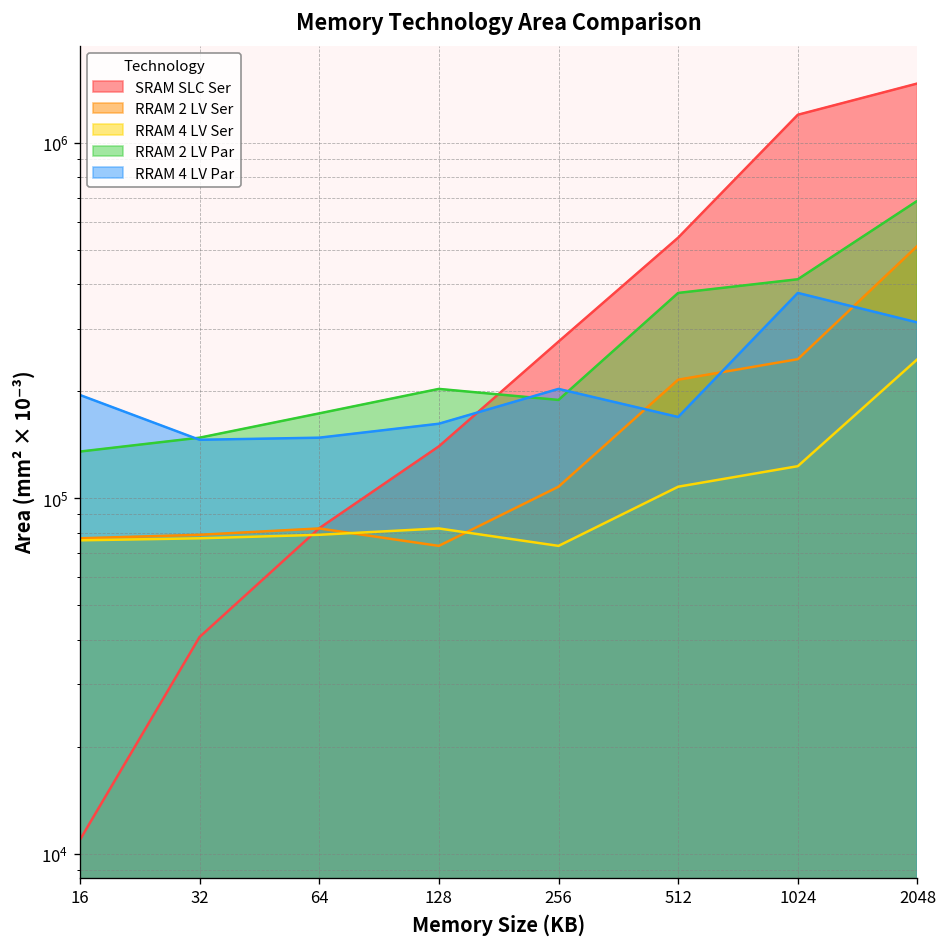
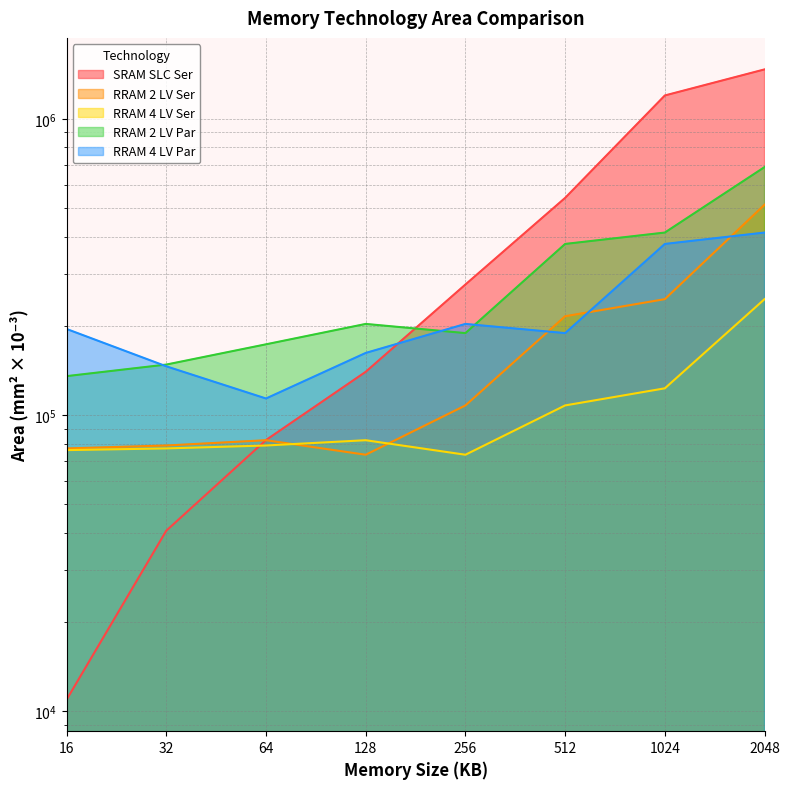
RRAM 4 LV Par, 64: 150000 -> 114000
RRAM 4 LV Par, 512: 170000 -> 190000
RRAM 4 LV Par, 2048: 310000 -> 410000
